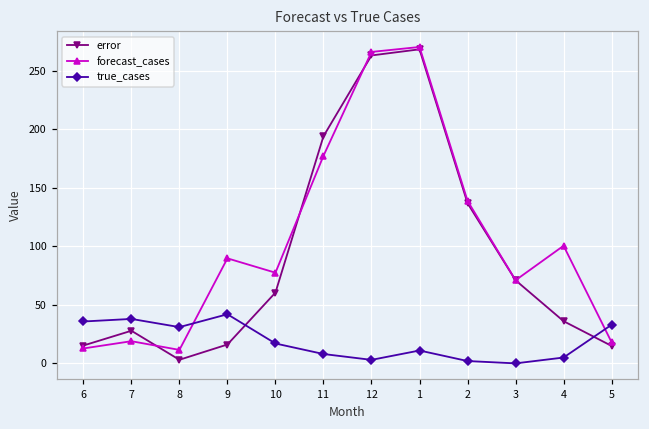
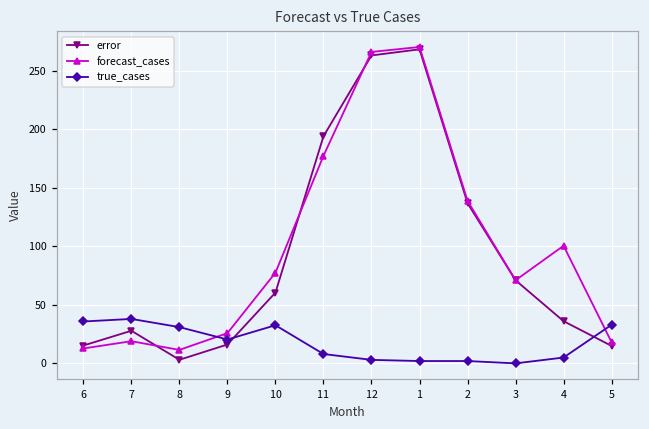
forecast_cases, 9: 90 -> 26
true_cases, 9: 42 -> 20
true_cases, 10: 17 -> 33
true_cases, 1: 11 -> 2
